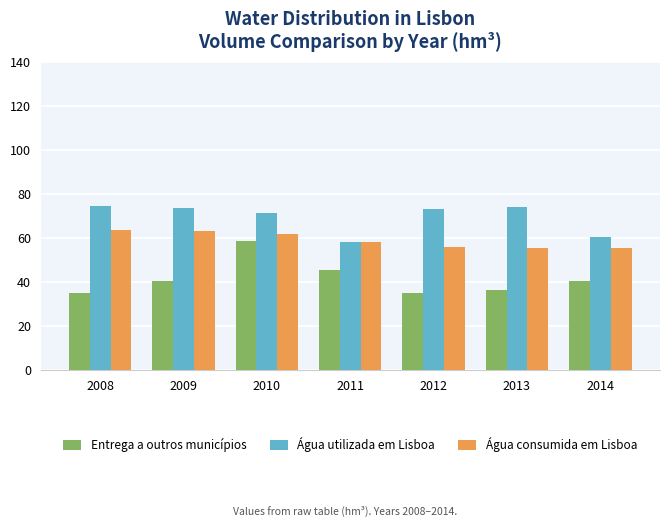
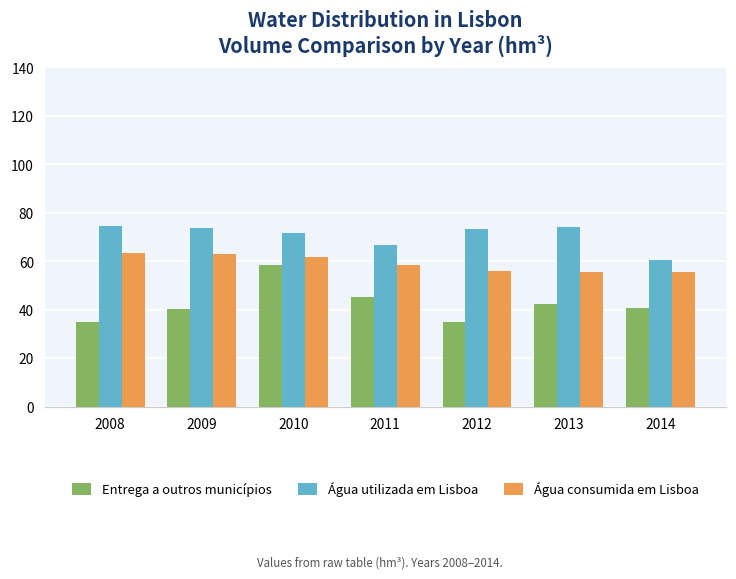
Água utilizada em Lisboa, 2011: 58 -> 67
Entrega a outros municípios, 2013: 36 -> 42
